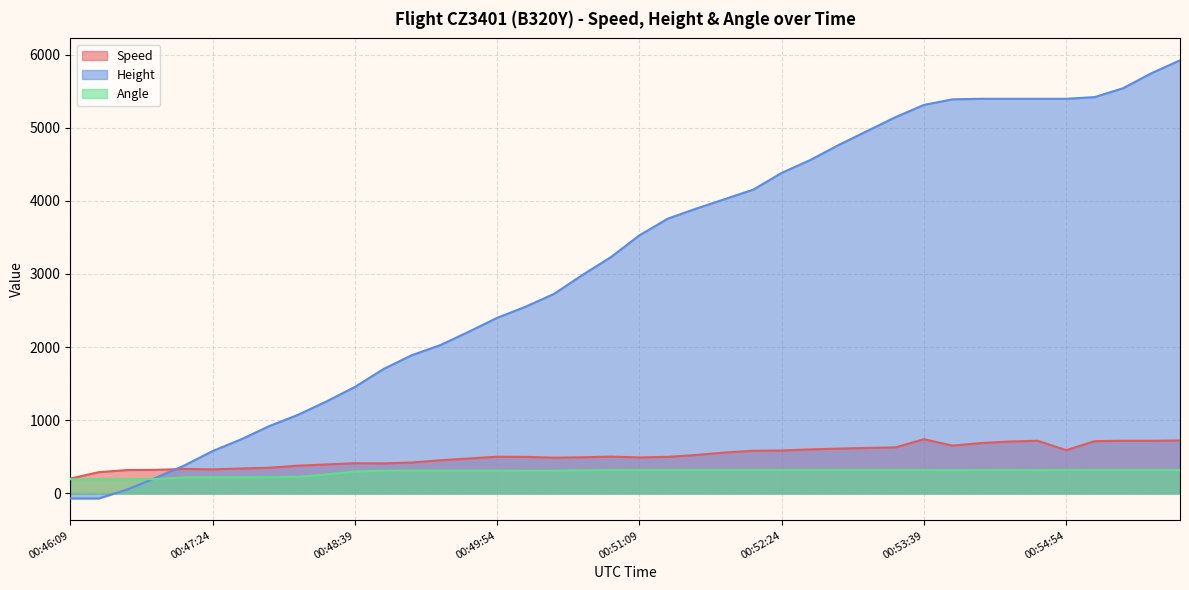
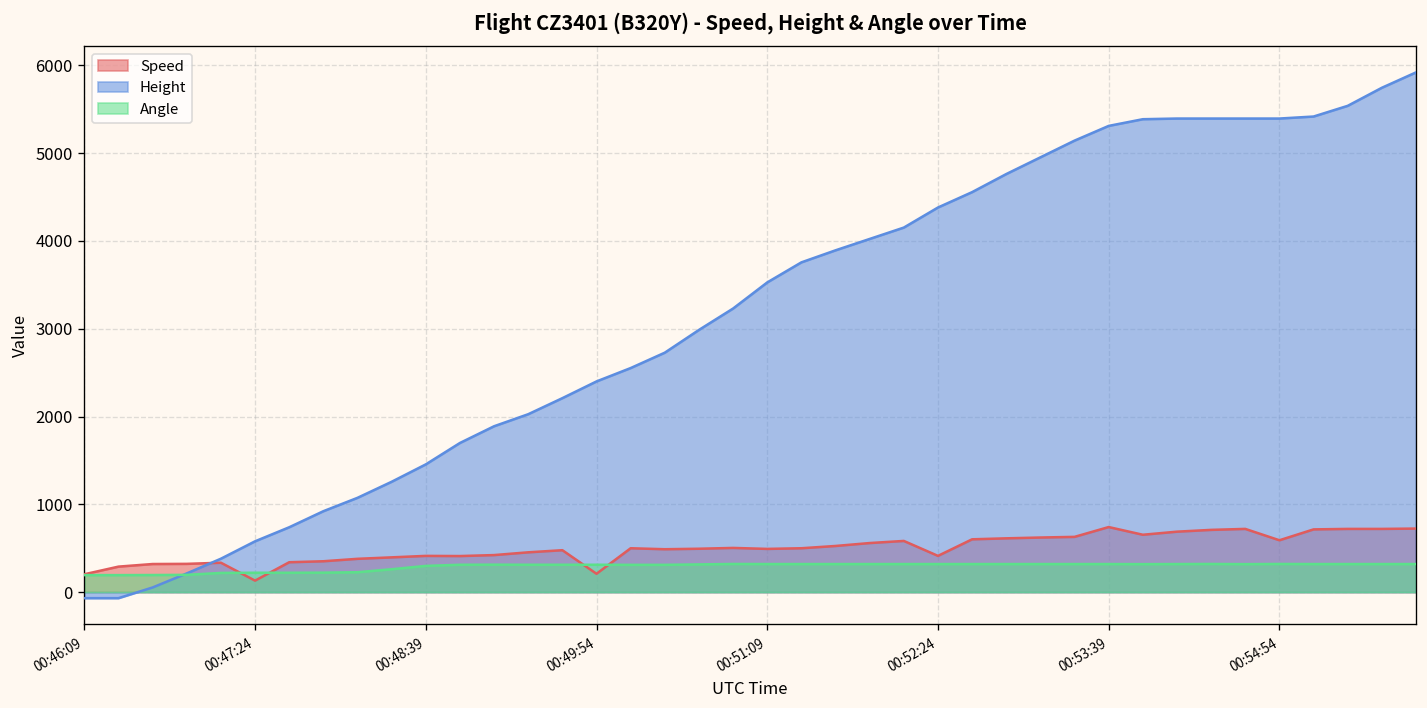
Speed, 00:47:24: 300 -> 100
Speed, 00:49:54: 500 -> 200
Speed, 00:52:24: 600 -> 400
